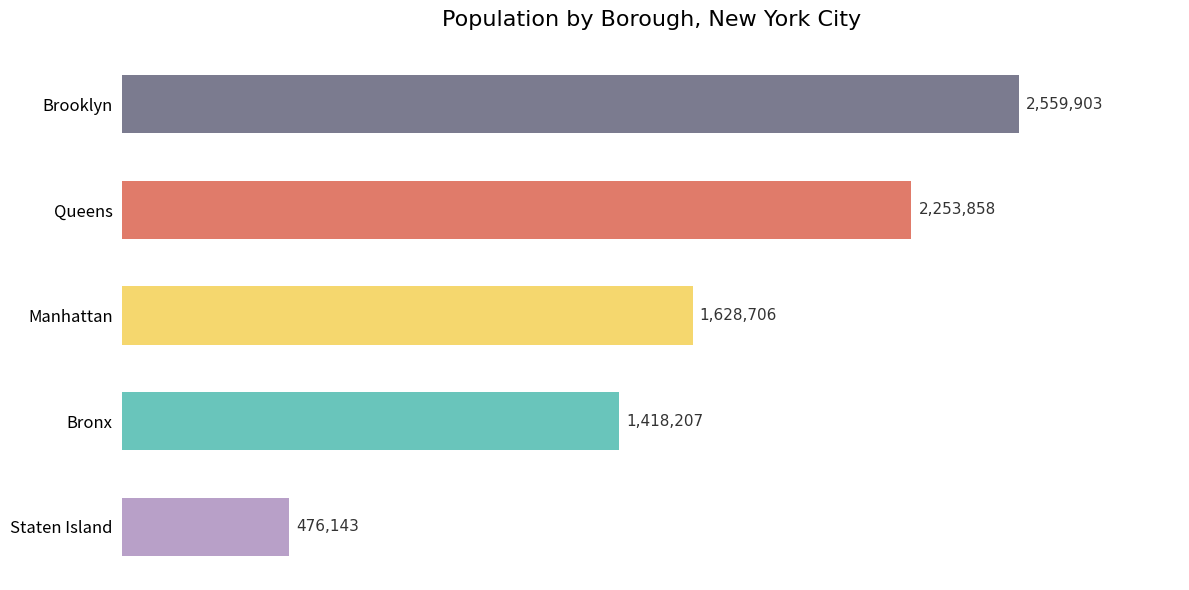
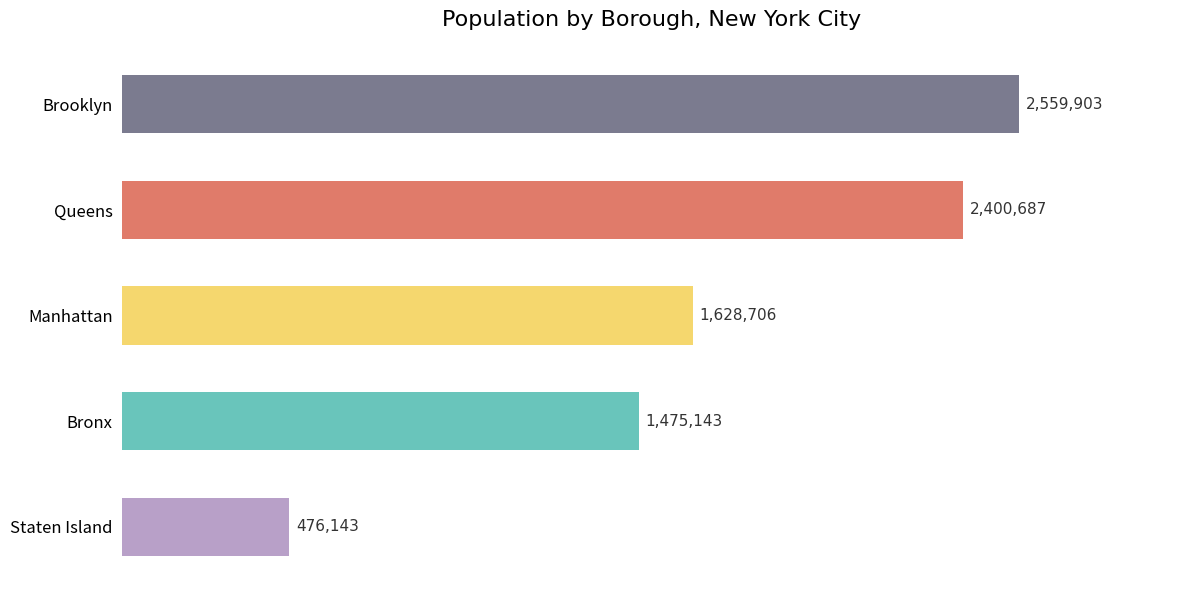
Queens: 2,253,858 -> 2,400,687
Bronx: 1,418,207 -> 1,475,143
